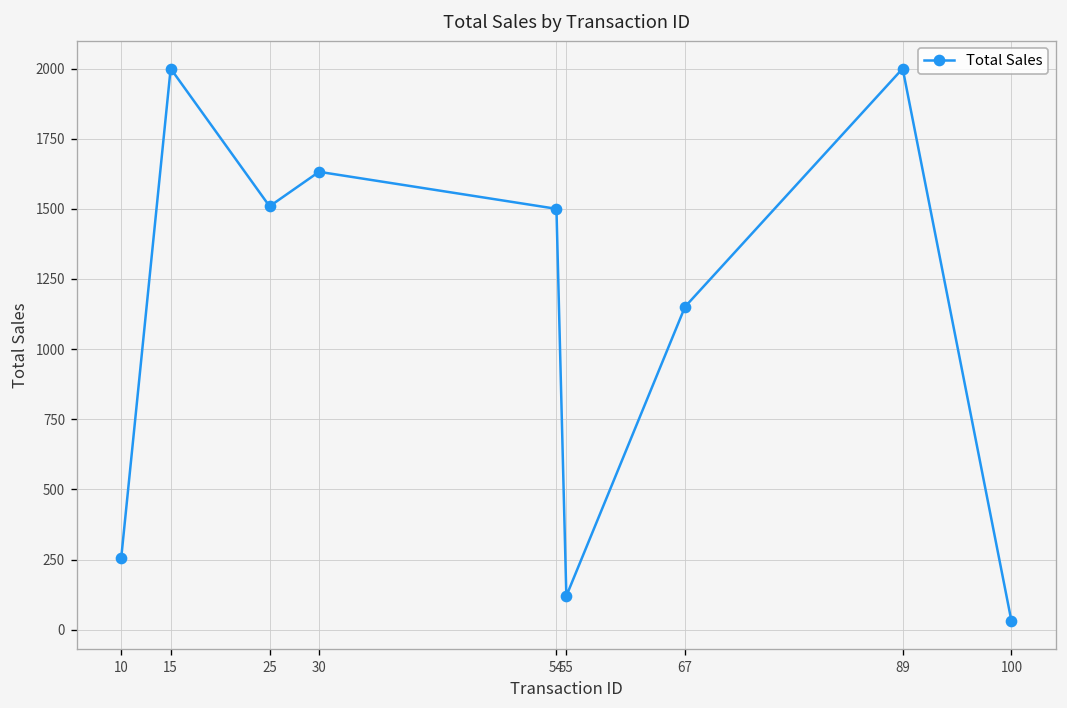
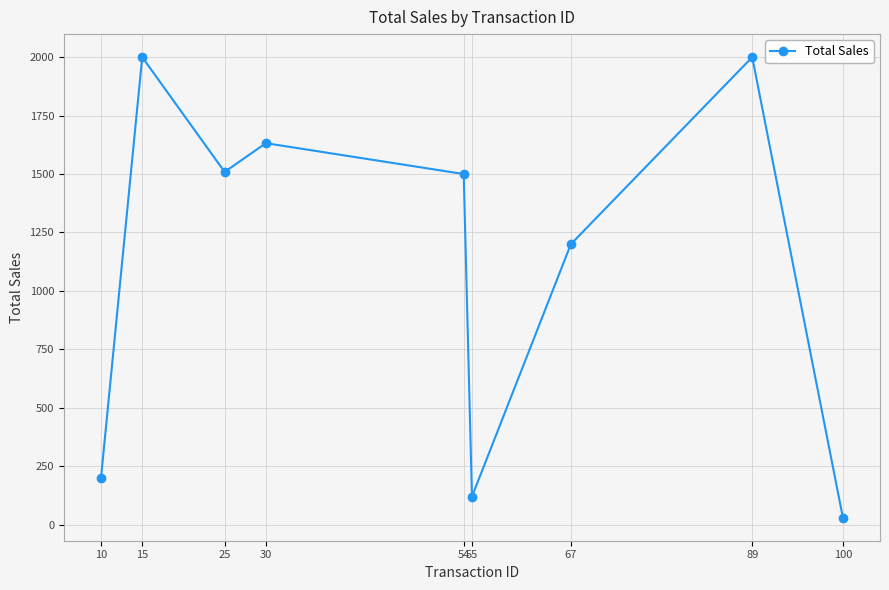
10: 260 -> 200
67: 1150 -> 1200
